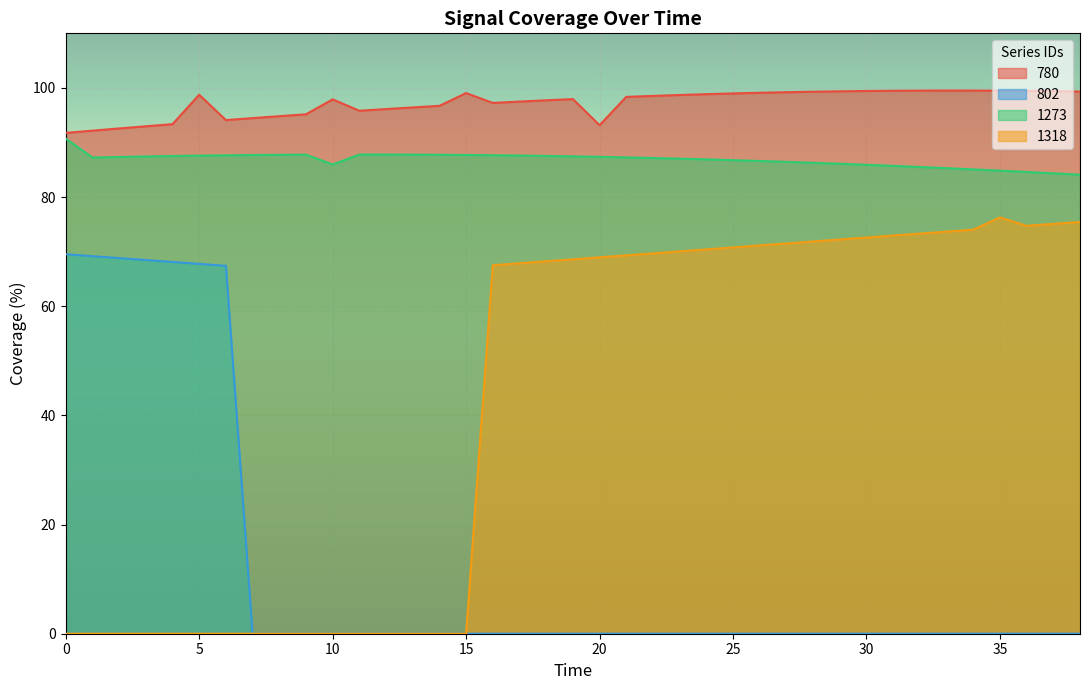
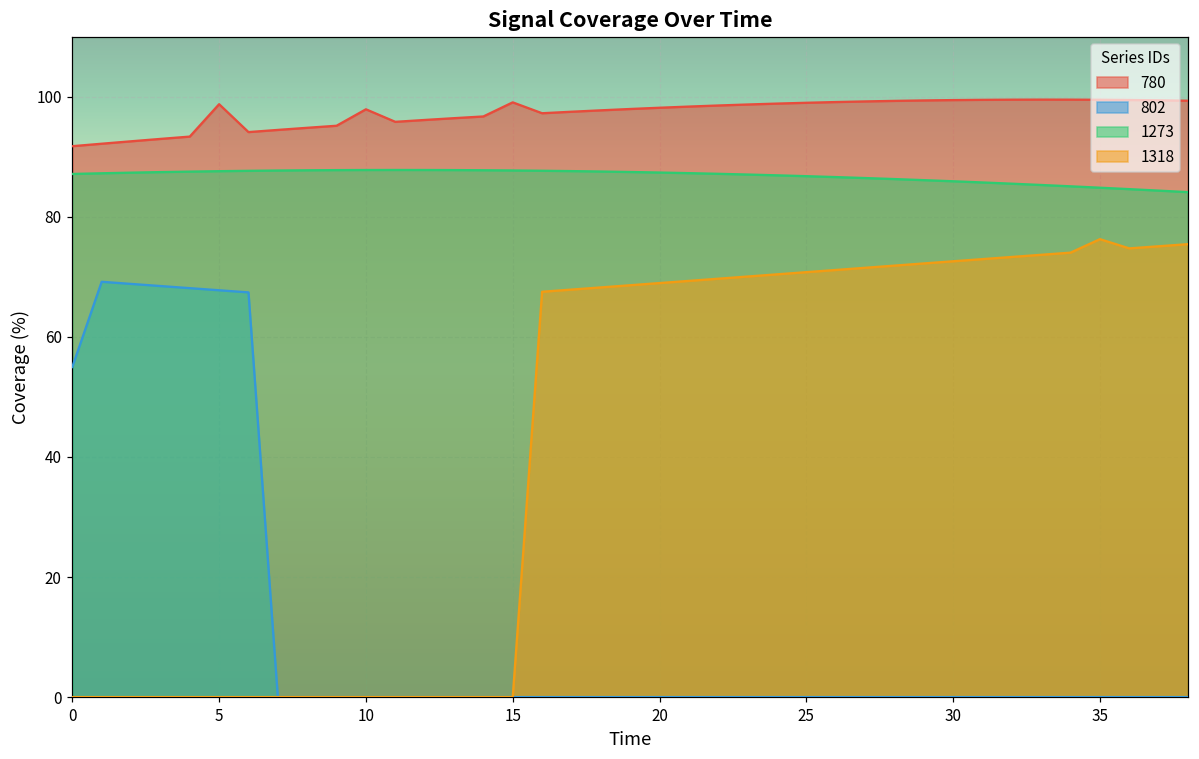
802, 0: 70 -> 55
1273, 0: 91 -> 87
1273, 10: 86 -> 88
780, 20: 93 -> 98
